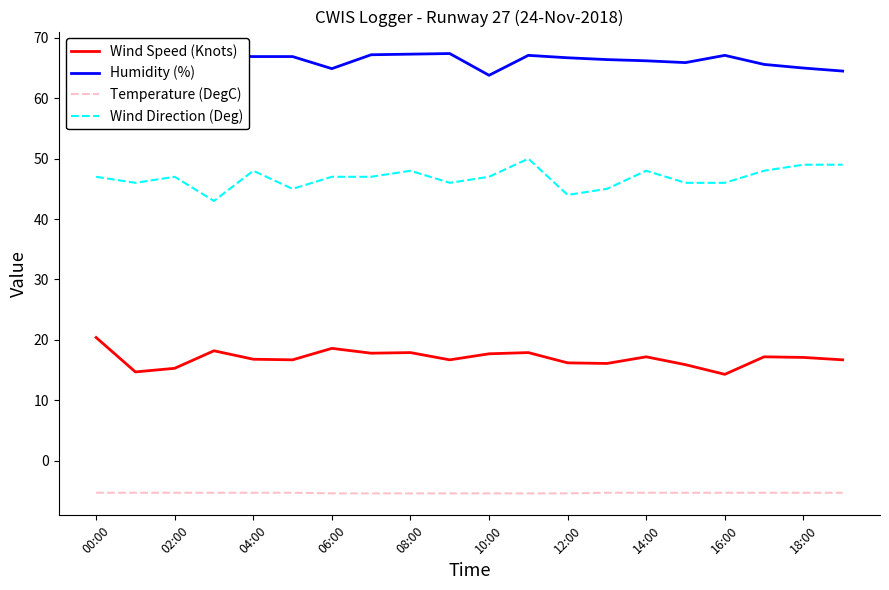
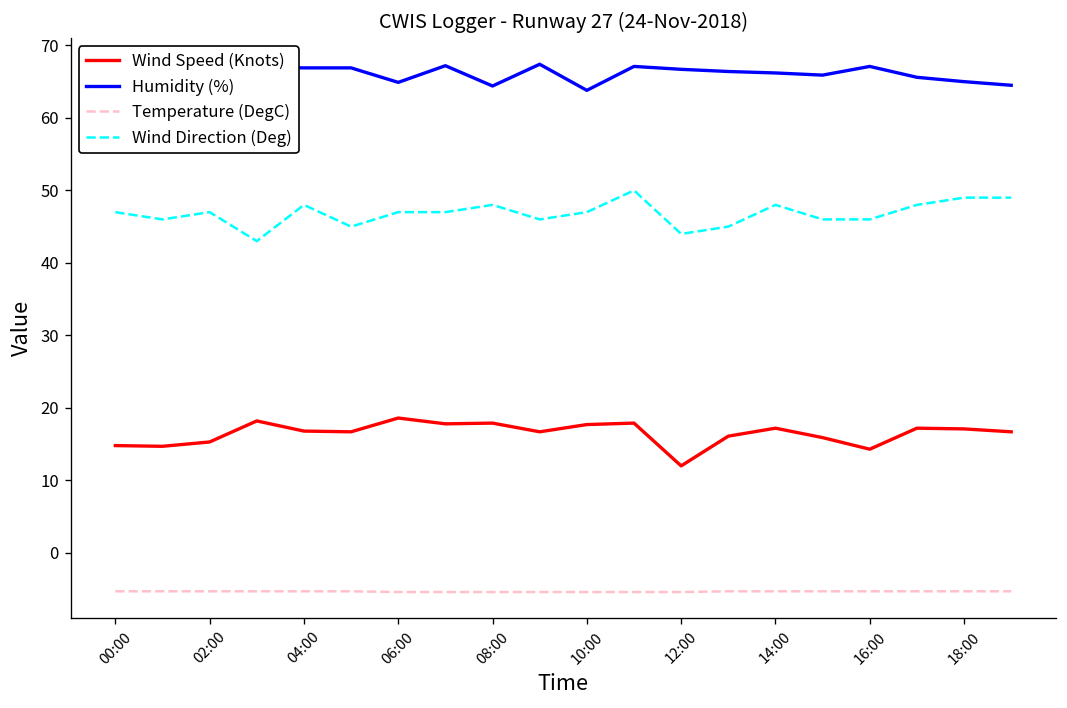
Wind Speed (Knots), 00:00: 20 -> 15
Humidity (%), 08:00: 67 -> 64
Wind Speed (Knots), 12:00: 16 -> 12
